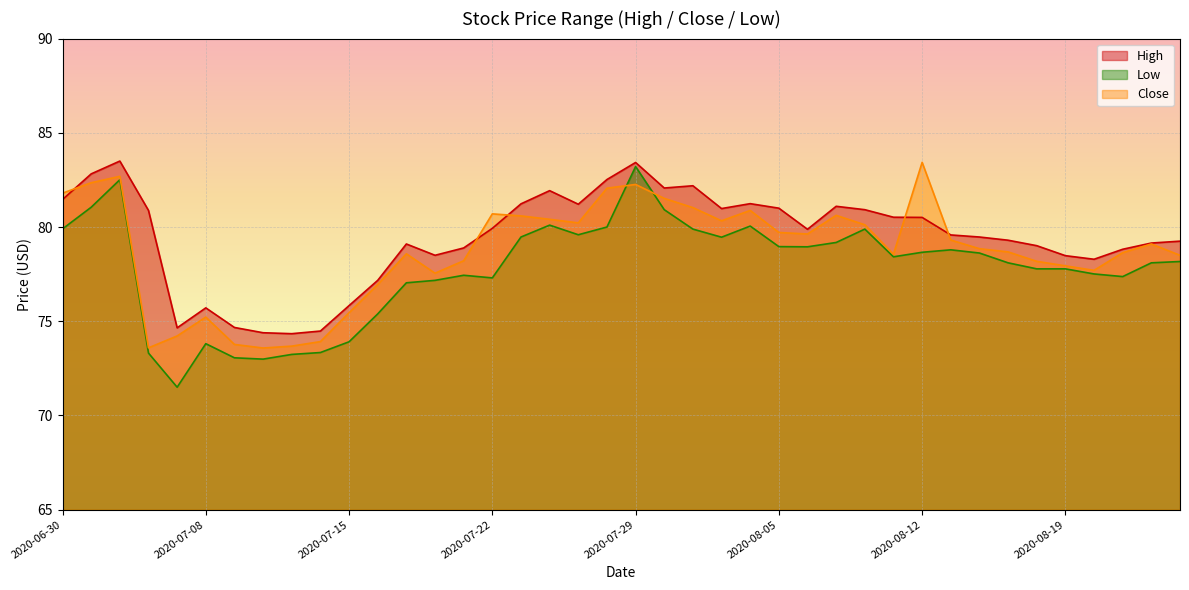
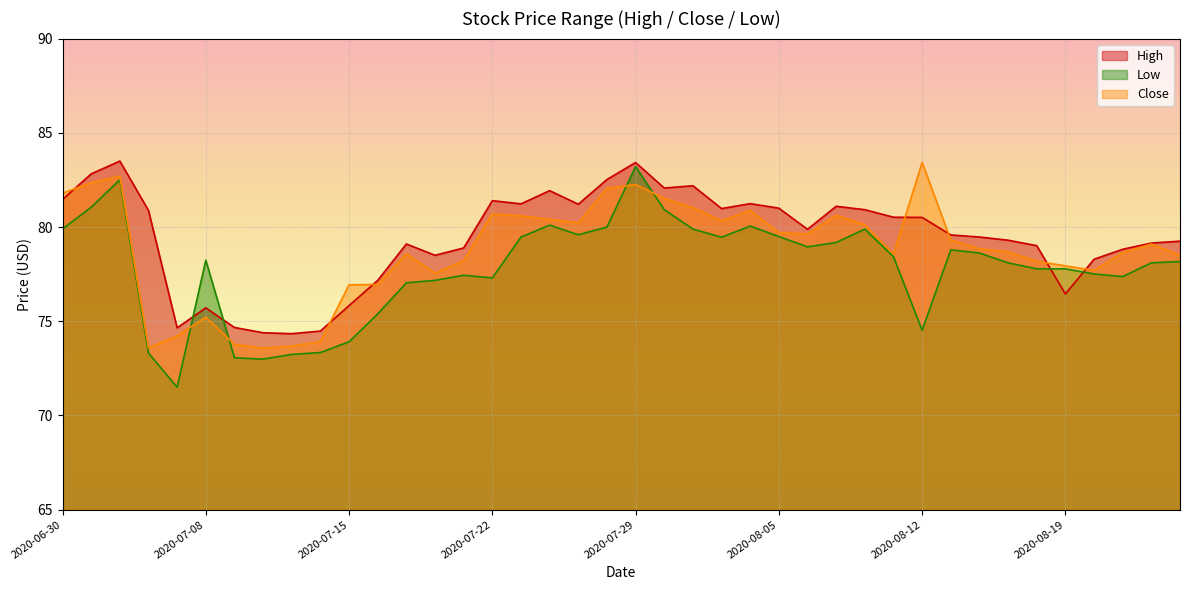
Low, 2020-07-08: 73.8 -> 78.2
Close, 2020-07-15: 75.4 -> 76.9
High, 2020-07-22: 79.9 -> 81.4
Low, 2020-08-05: 79.0 -> 79.5
Low, 2020-08-12: 78.7 -> 74.5
High, 2020-08-19: 78.5 -> 76.4
